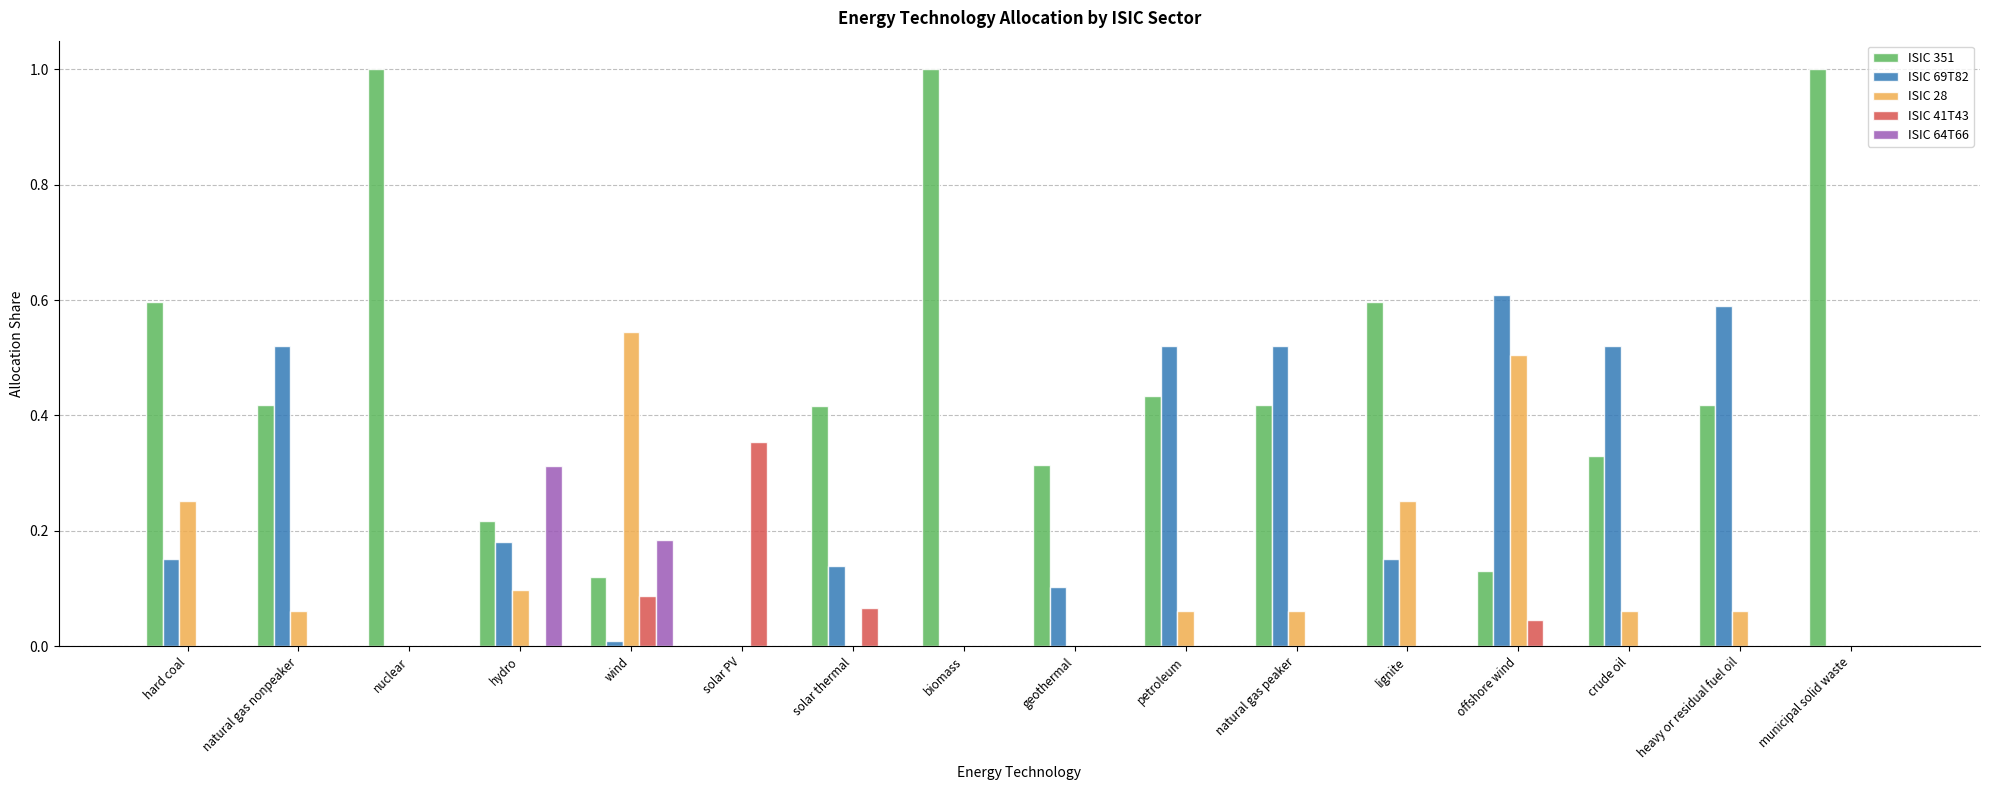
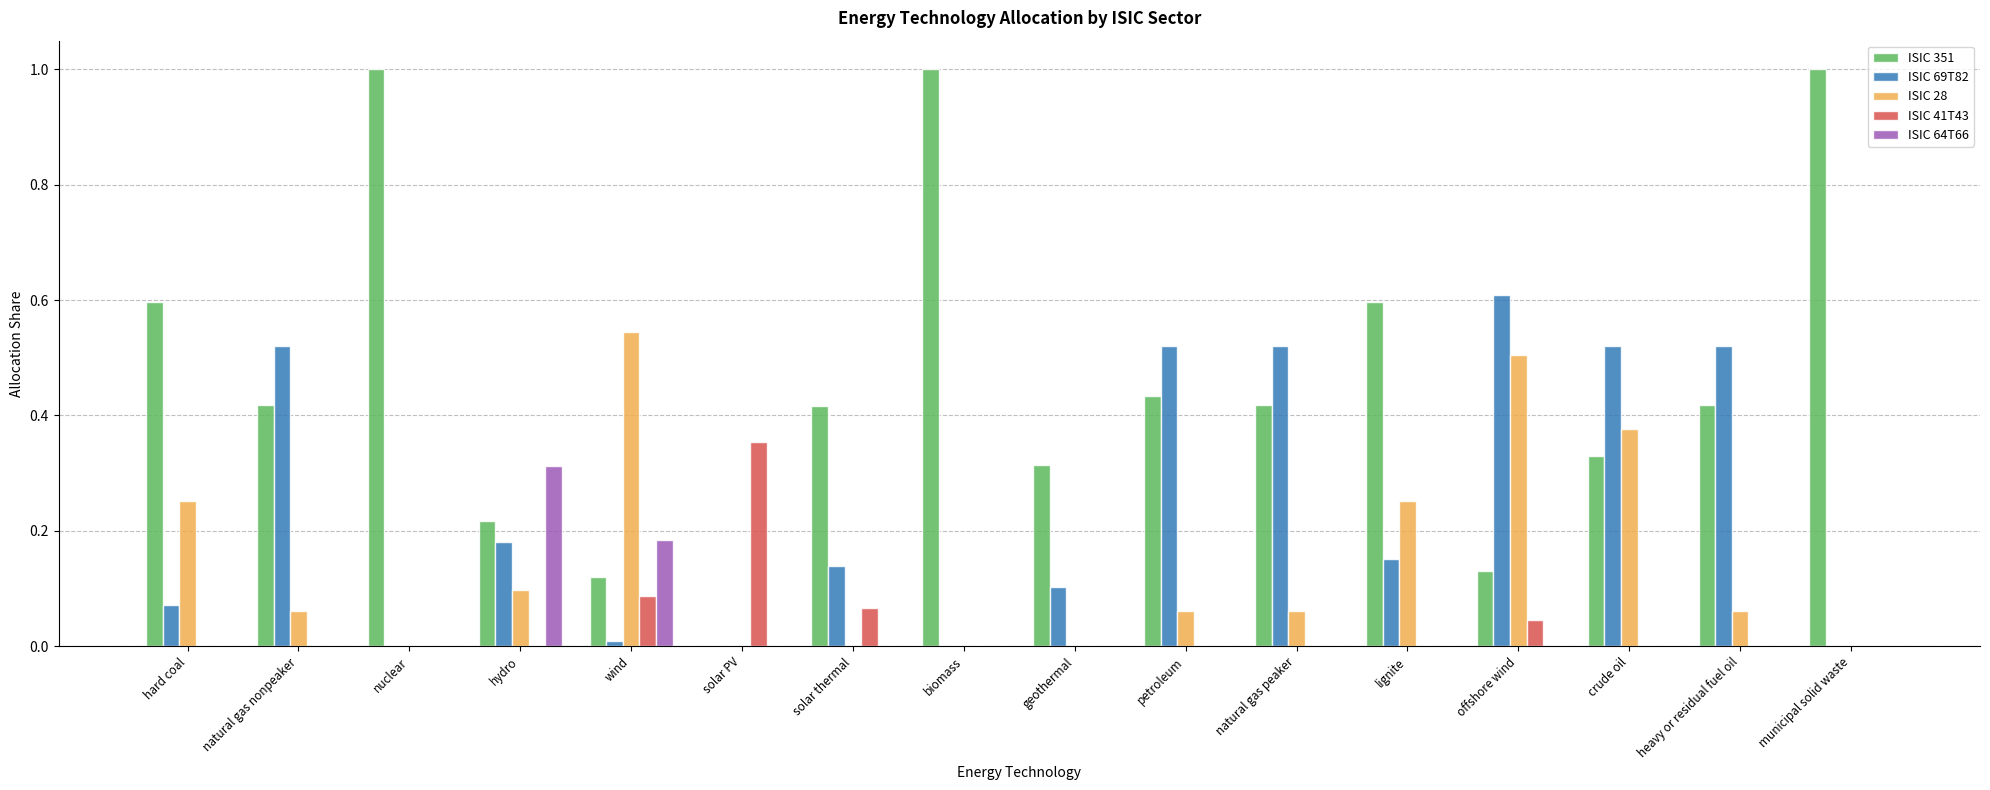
ISIC 69T82, hard coal: 0.15 -> 0.07
ISIC 28, crude oil: 0.06 -> 0.38
ISIC 69T82, heavy or residual fuel oil: 0.59 -> 0.52
